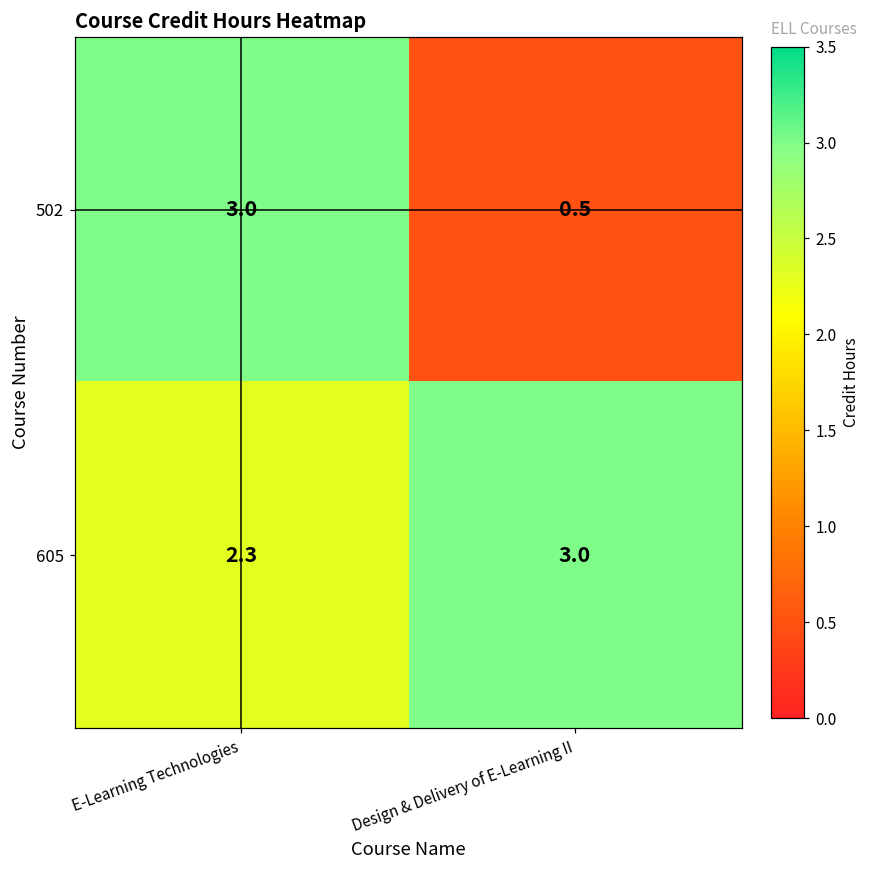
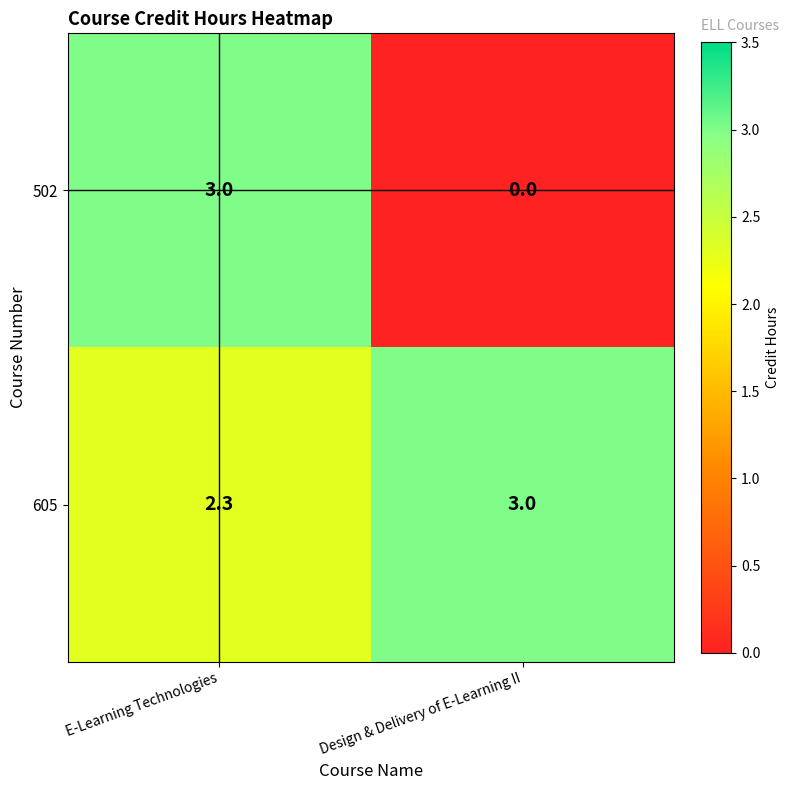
502, Design & Delivery of E-Learning II: 0.5 -> 0.0
